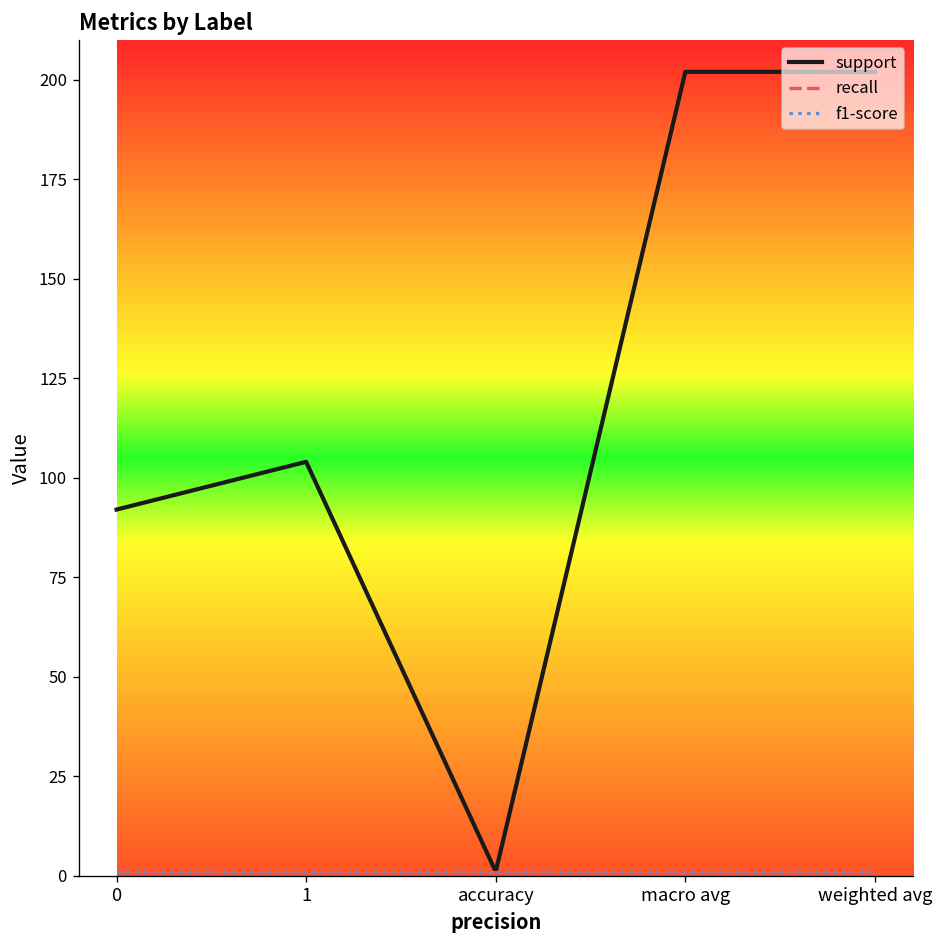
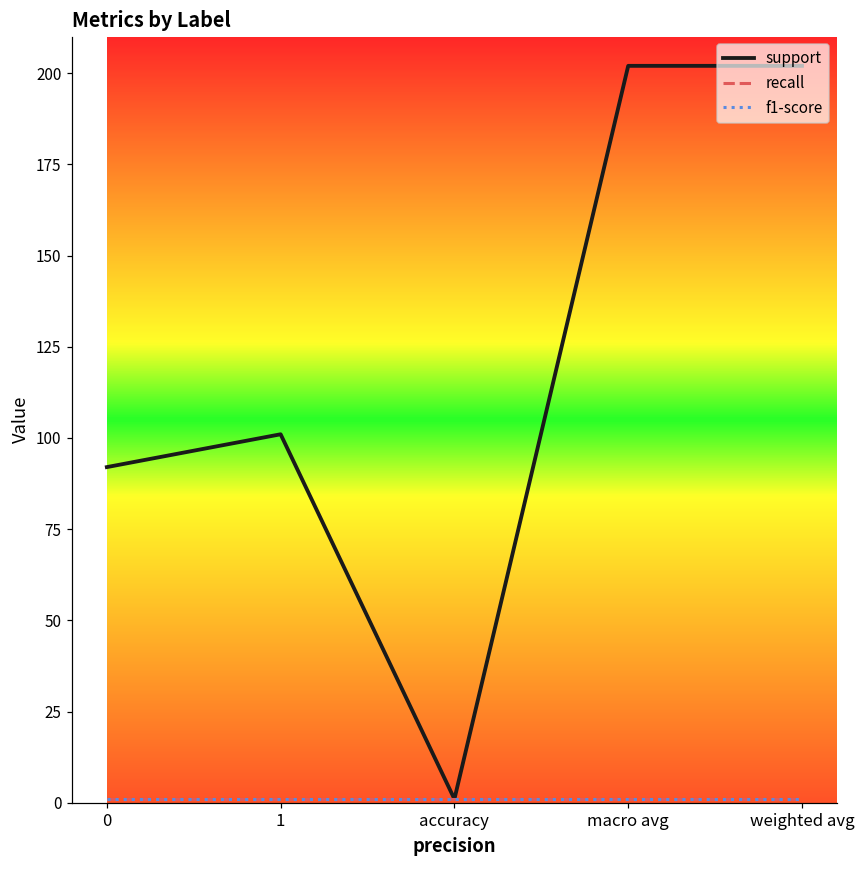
support, 1: 104 -> 101
